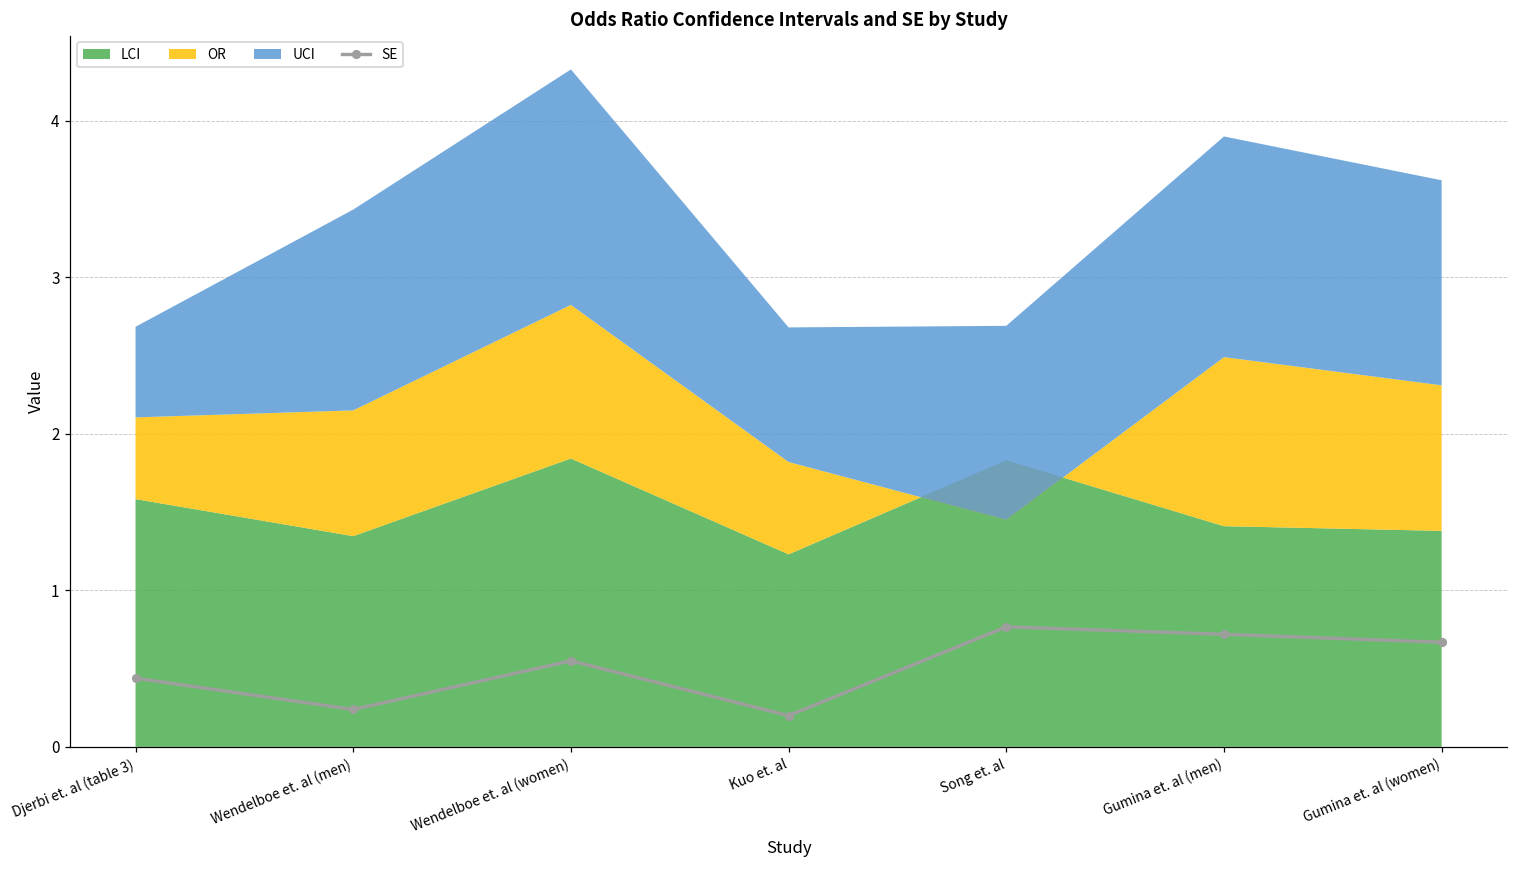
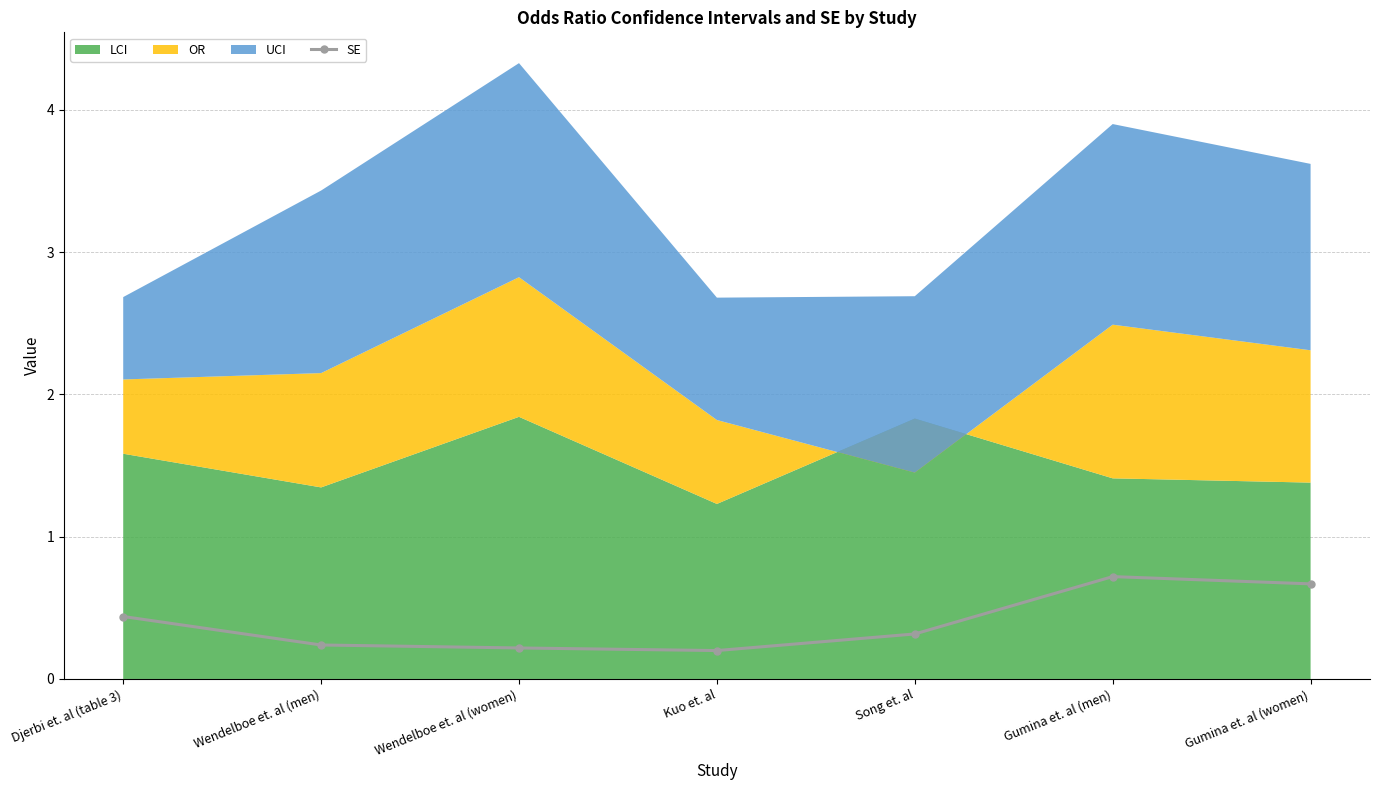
SE, Wendelboe et. al (women): 0.55 -> 0.22
SE, Song et. al: 0.77 -> 0.32
